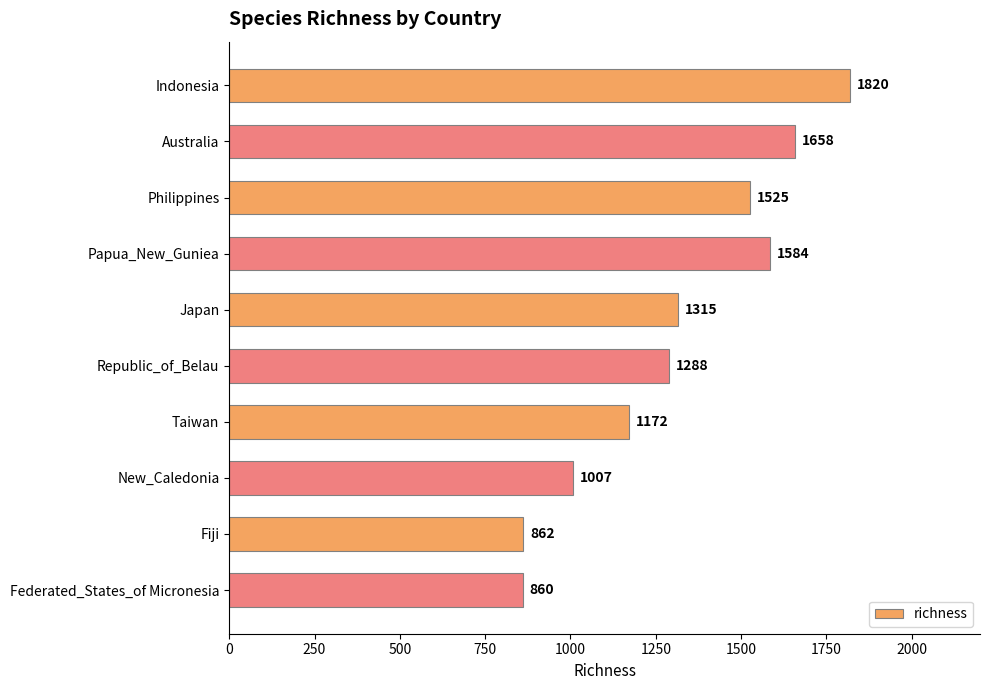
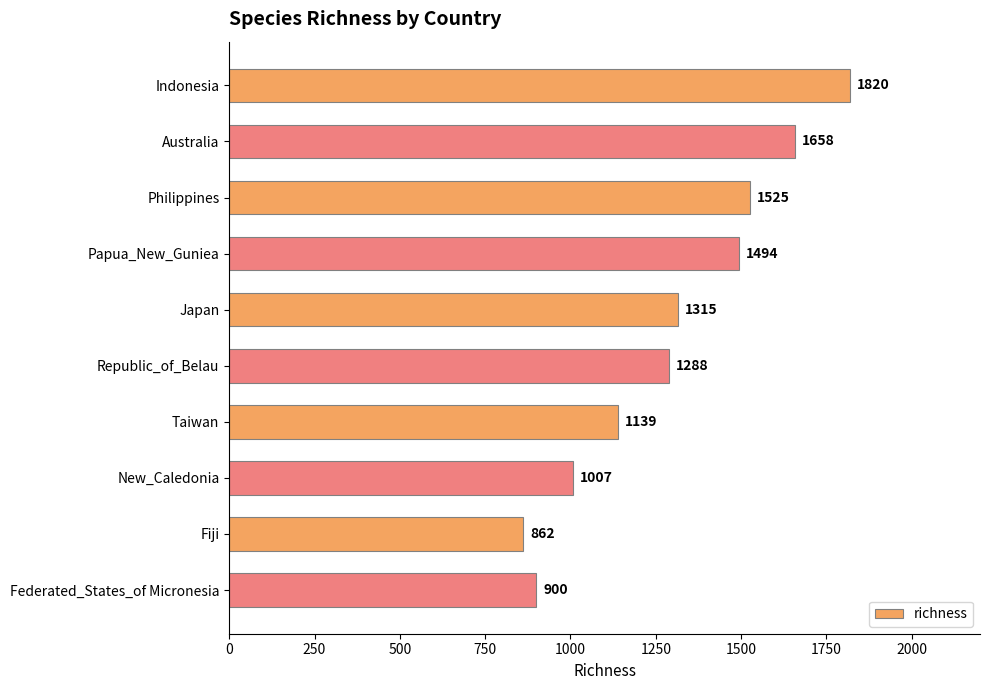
Papua_New_Guniea: 1584 -> 1494
Taiwan: 1172 -> 1139
Federated_States_of Micronesia: 860 -> 900
